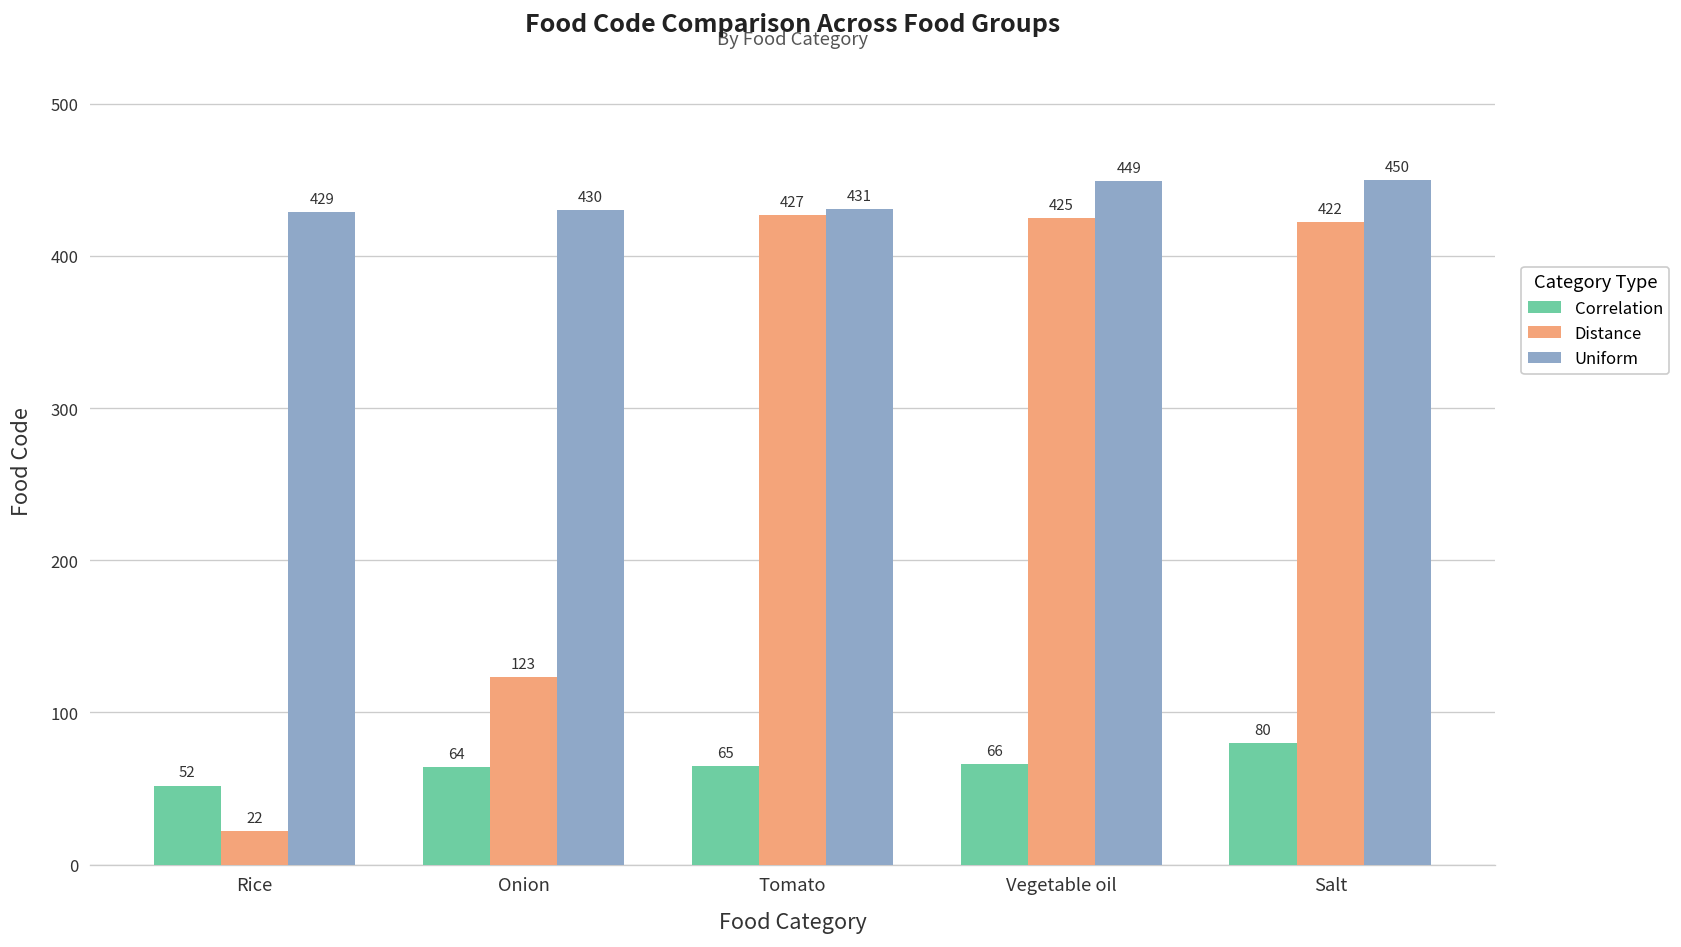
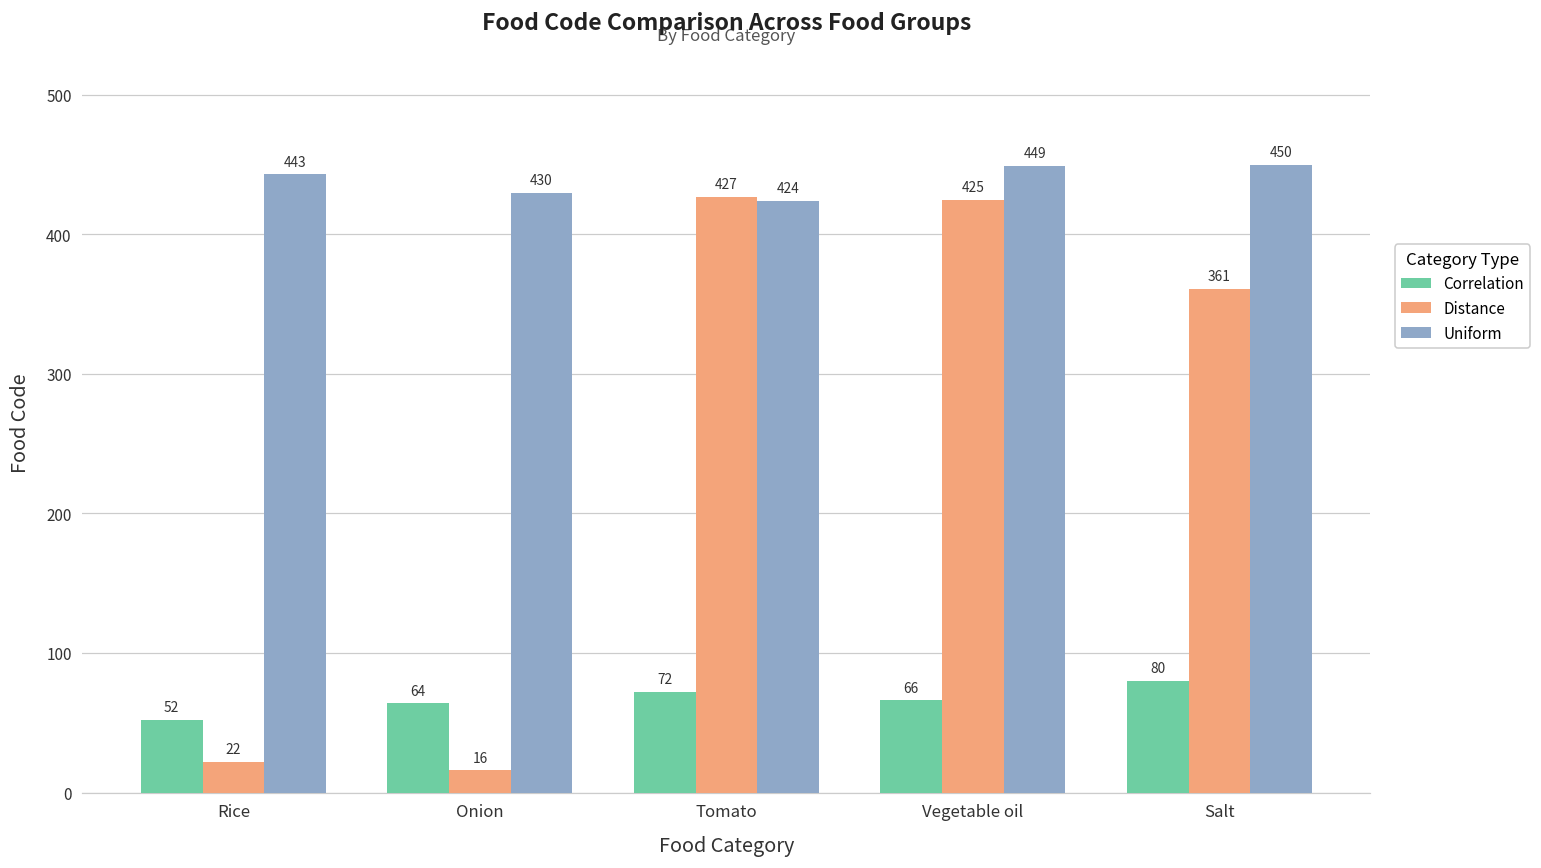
Uniform, Rice: 429 -> 443
Distance, Onion: 123 -> 16
Correlation, Tomato: 65 -> 72
Uniform, Tomato: 431 -> 424
Distance, Salt: 422 -> 361
